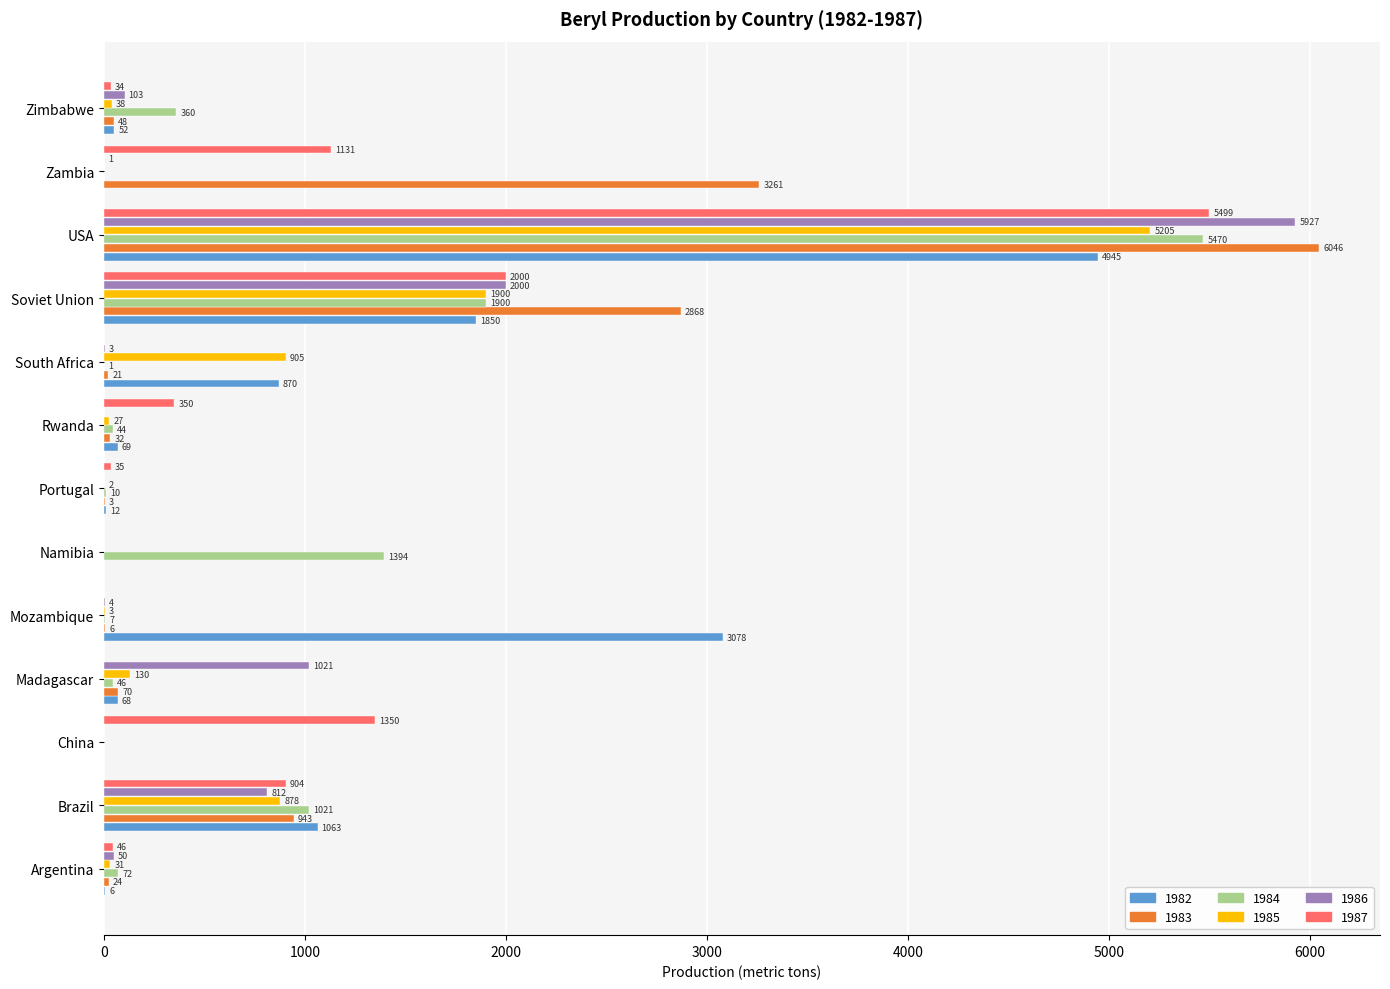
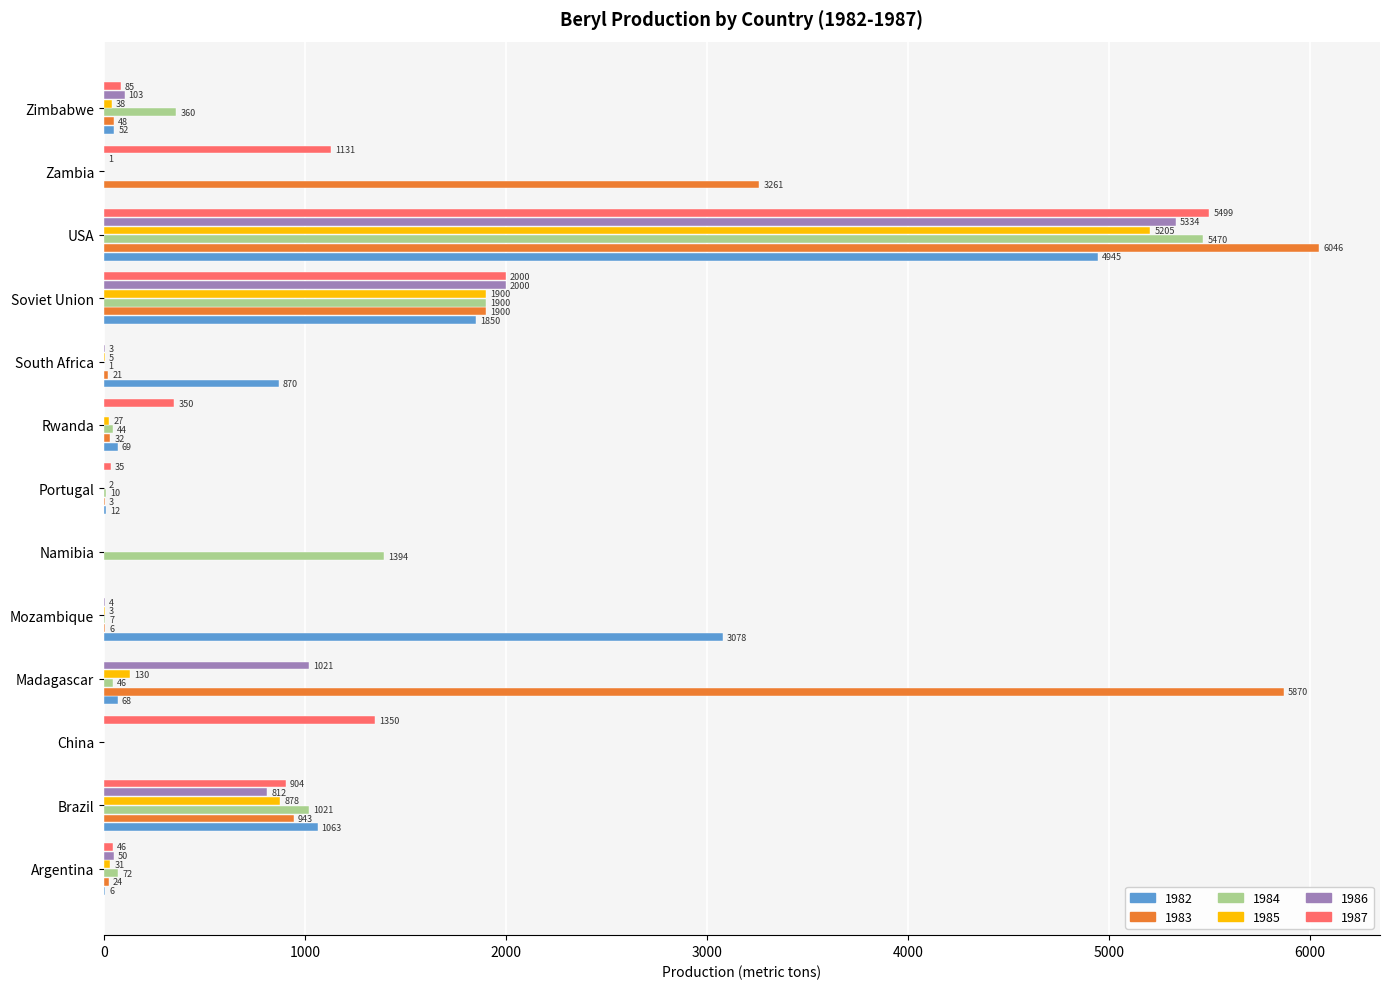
1987, Zimbabwe: 34 -> 85
1986, USA: 5927 -> 5334
1983, Soviet Union: 2868 -> 1900
1985, South Africa: 905 -> 5
1983, Madagascar: 70 -> 5870
